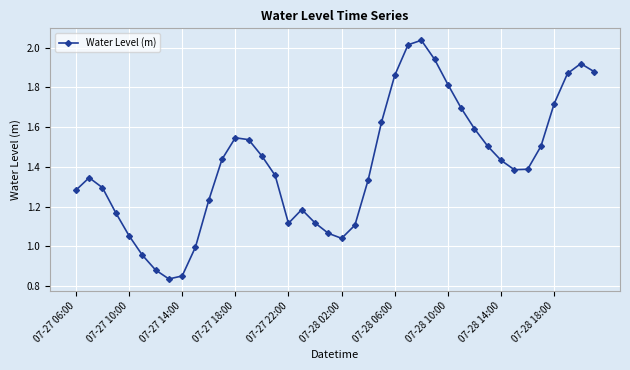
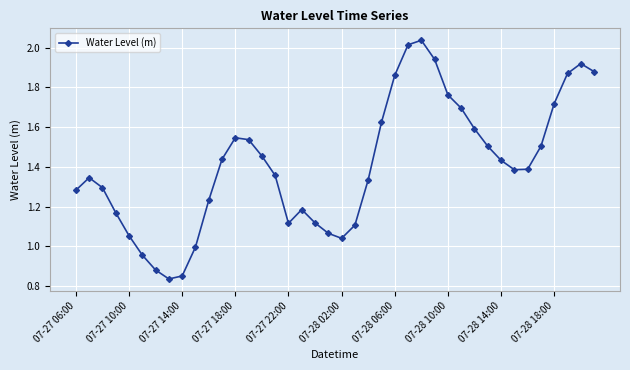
07-28 10:00: 1.81 -> 1.76
